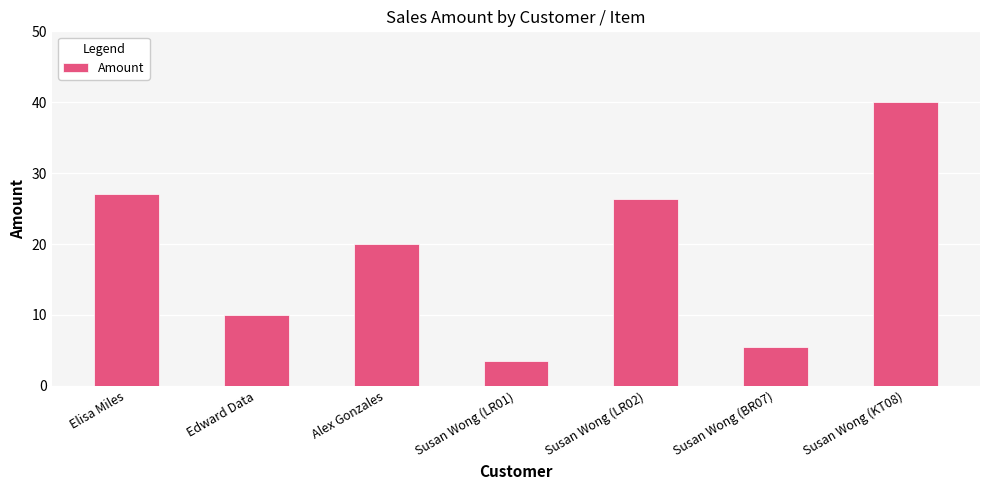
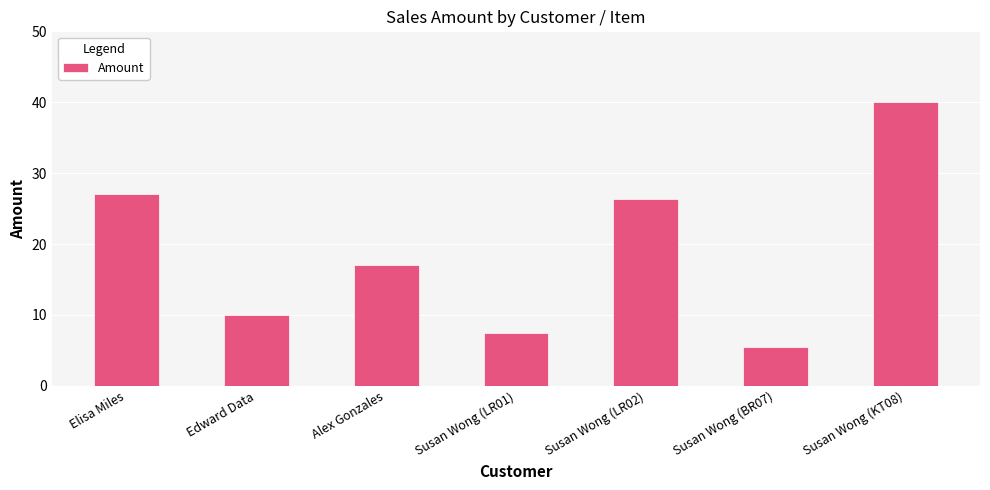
Alex Gonzales: 20 -> 17
Susan Wong (LR01): 4 -> 8
